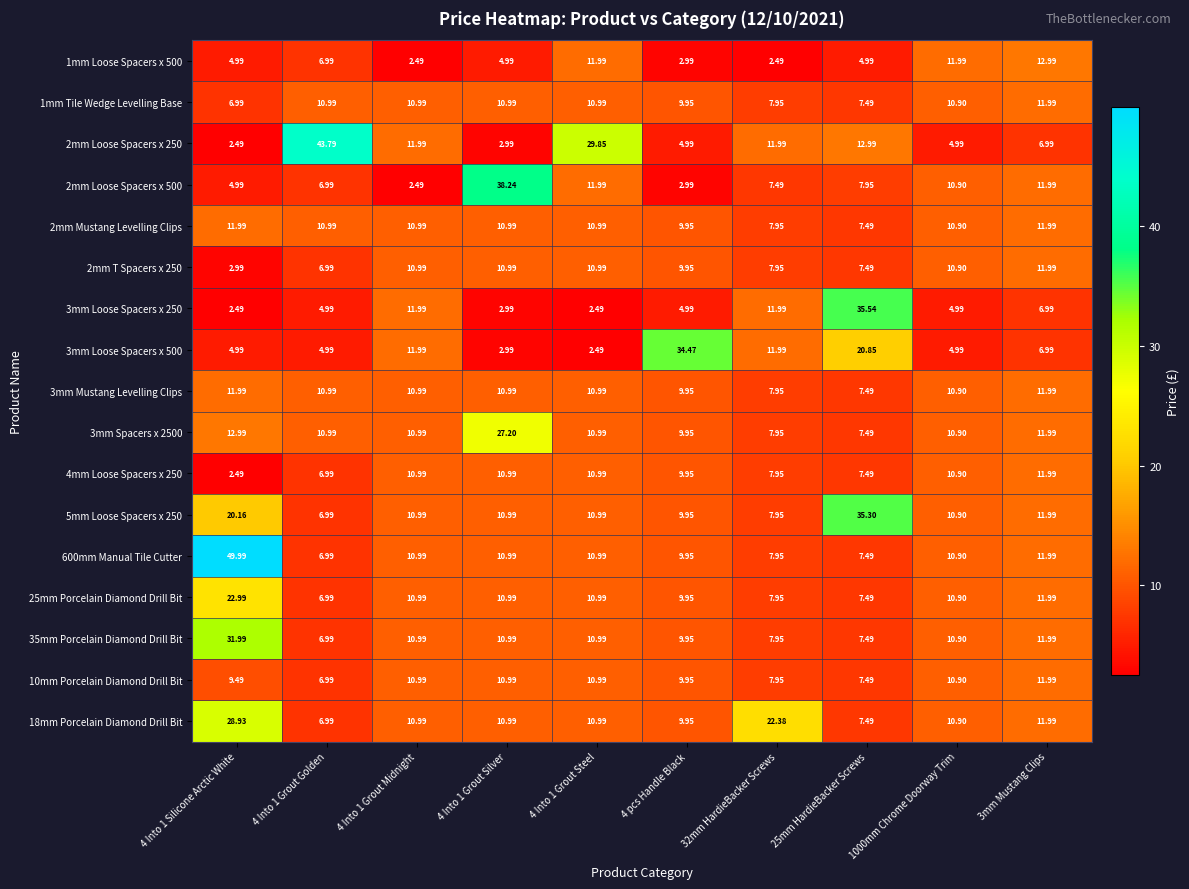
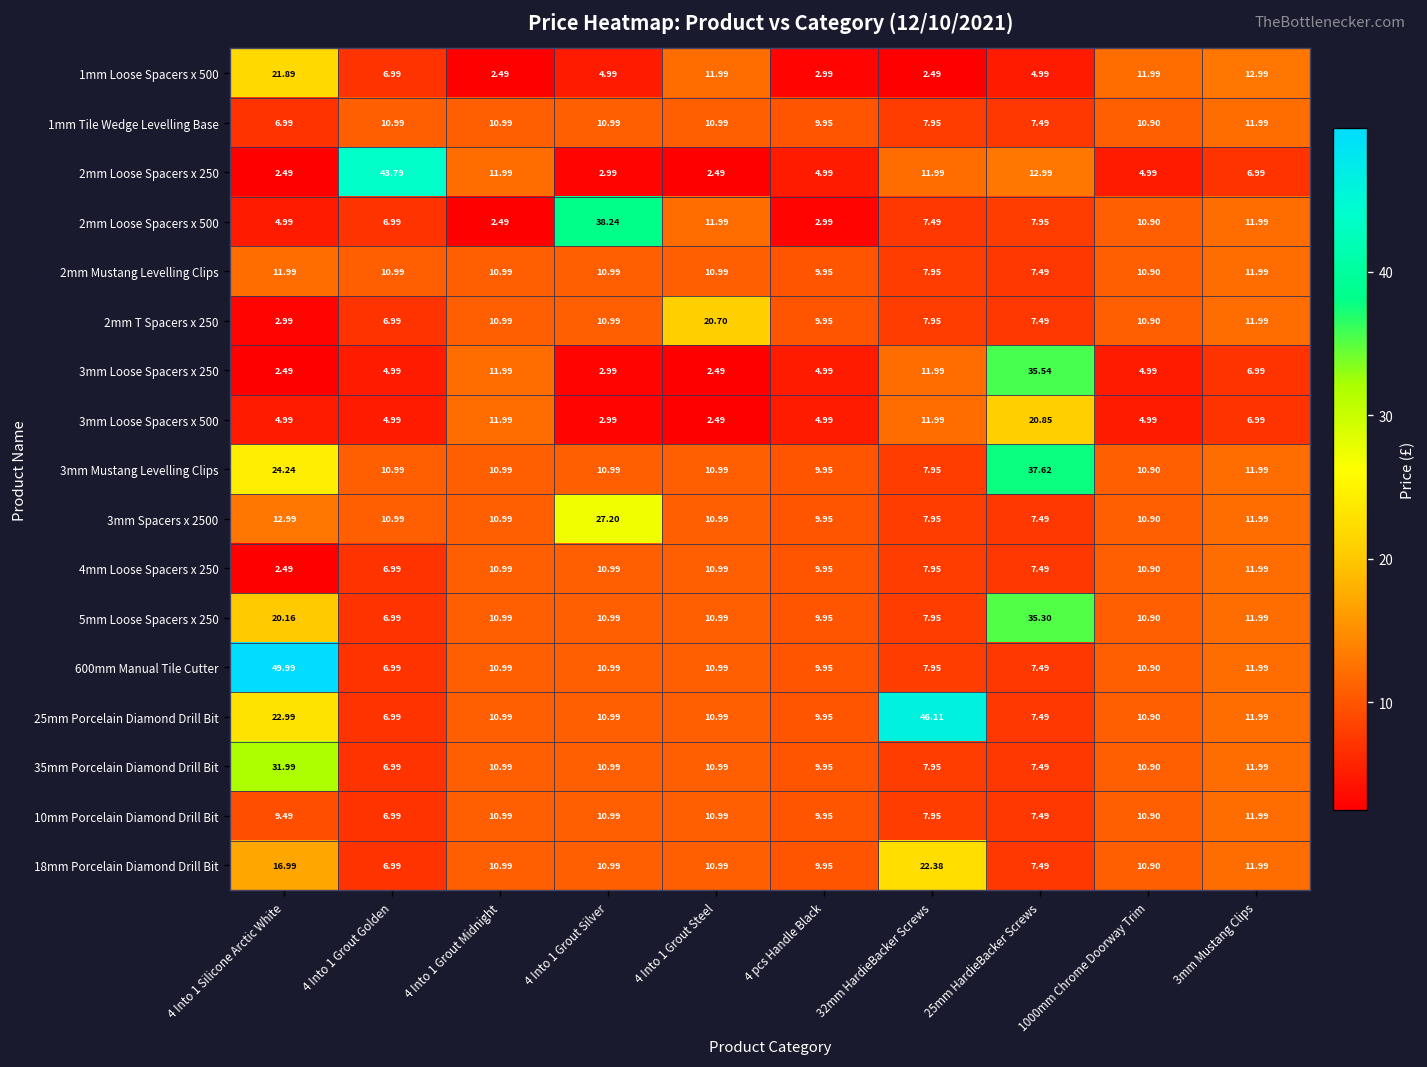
1mm Loose Spacers x 500, 4 Into 1 Silicone Arctic White: 4.99 -> 21.89
2mm Loose Spacers x 250, 4 Into 1 Grout Steel: 29.85 -> 2.49
2mm T Spacers x 250, 4 Into 1 Grout Steel: 10.99 -> 20.70
3mm Loose Spacers x 500, 4 pcs Handle Black: 34.47 -> 4.99
3mm Mustang Levelling Clips, 4 Into 1 Silicone Arctic White: 11.99 -> 24.24
3mm Mustang Levelling Clips, 25mm HardieBacker Screws: 7.49 -> 37.62
25mm Porcelain Diamond Drill Bit, 32mm HardieBacker Screws: 7.95 -> 46.11
18mm Porcelain Diamond Drill Bit, 4 Into 1 Silicone Arctic White: 28.93 -> 16.99
